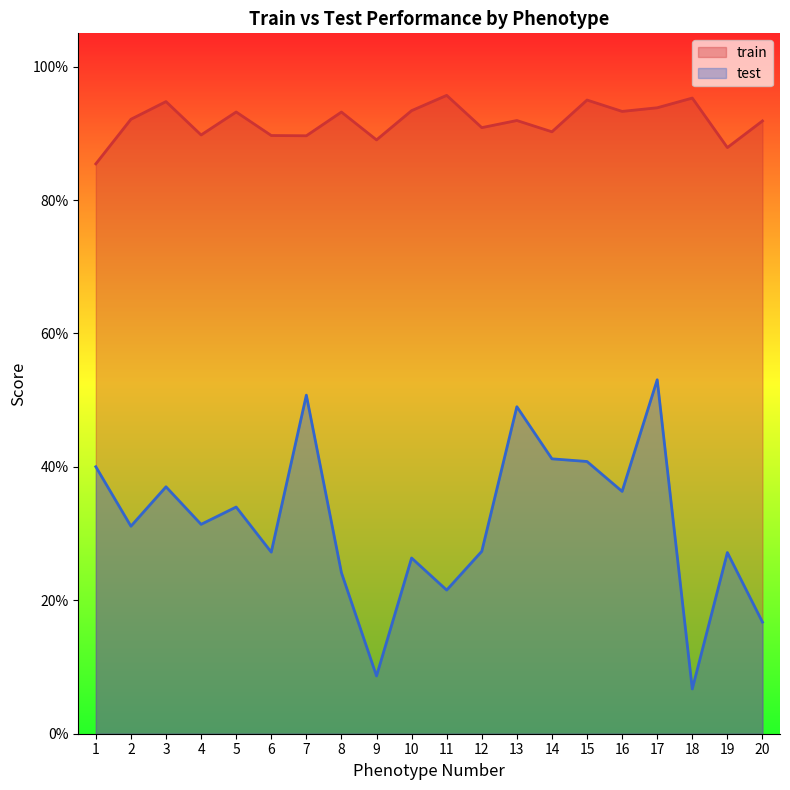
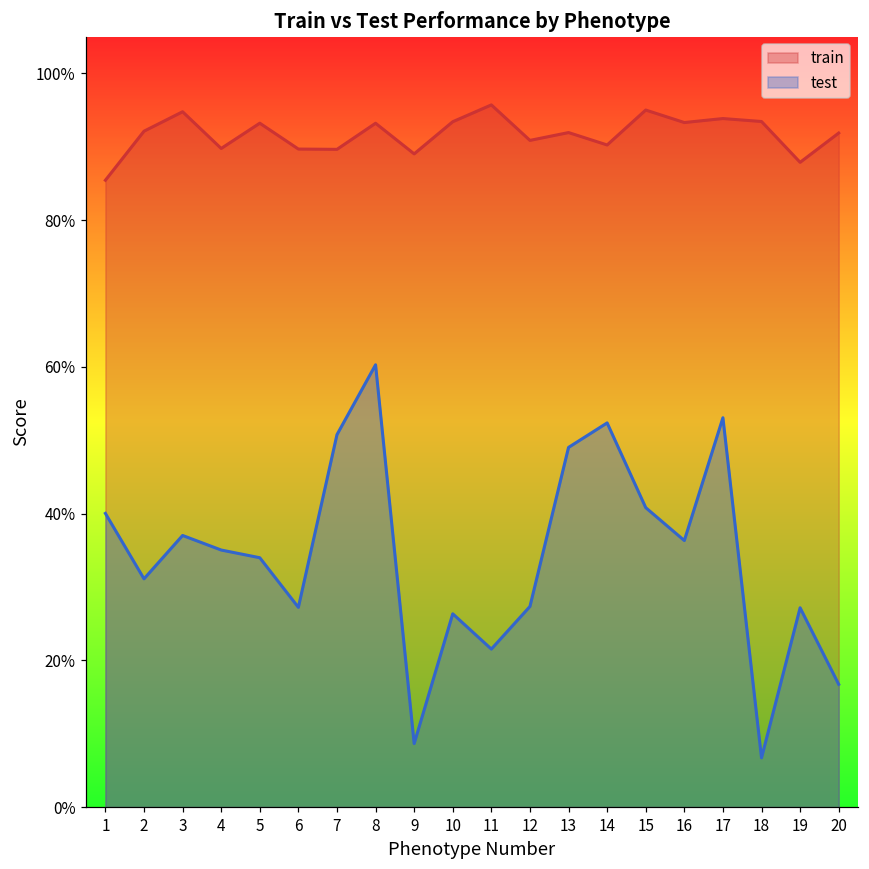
test, 4: 31% -> 35%
test, 8: 24% -> 60%
test, 14: 41% -> 52%
train, 18: 95% -> 93%
